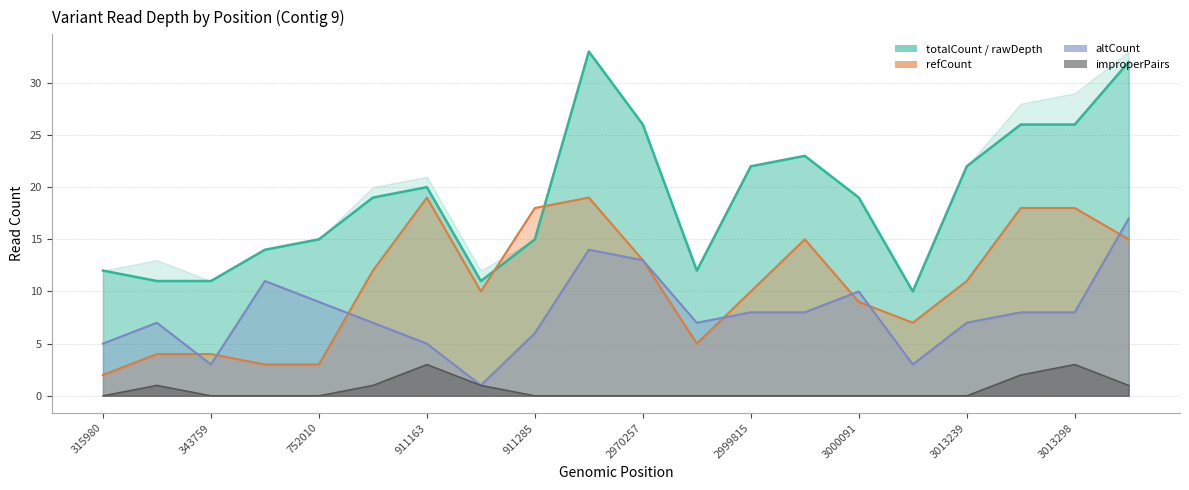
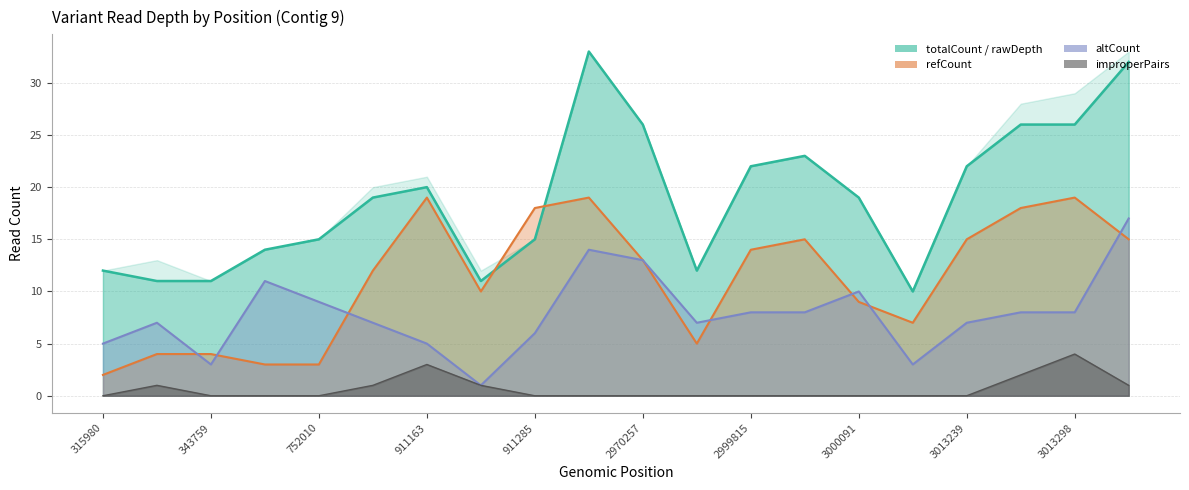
refCount, 2999815: 10 -> 14
refCount, 3013239: 11 -> 15
refCount, 3013298: 18 -> 19
improperPairs, 3013298: 3 -> 4
